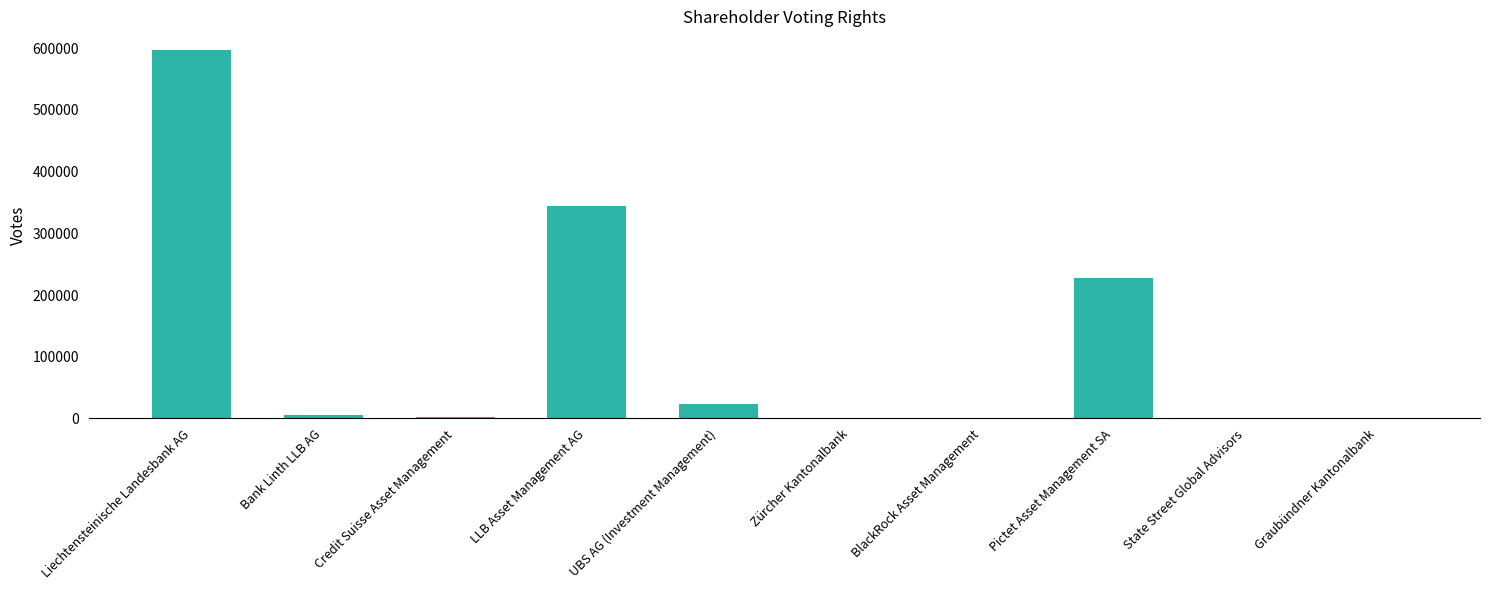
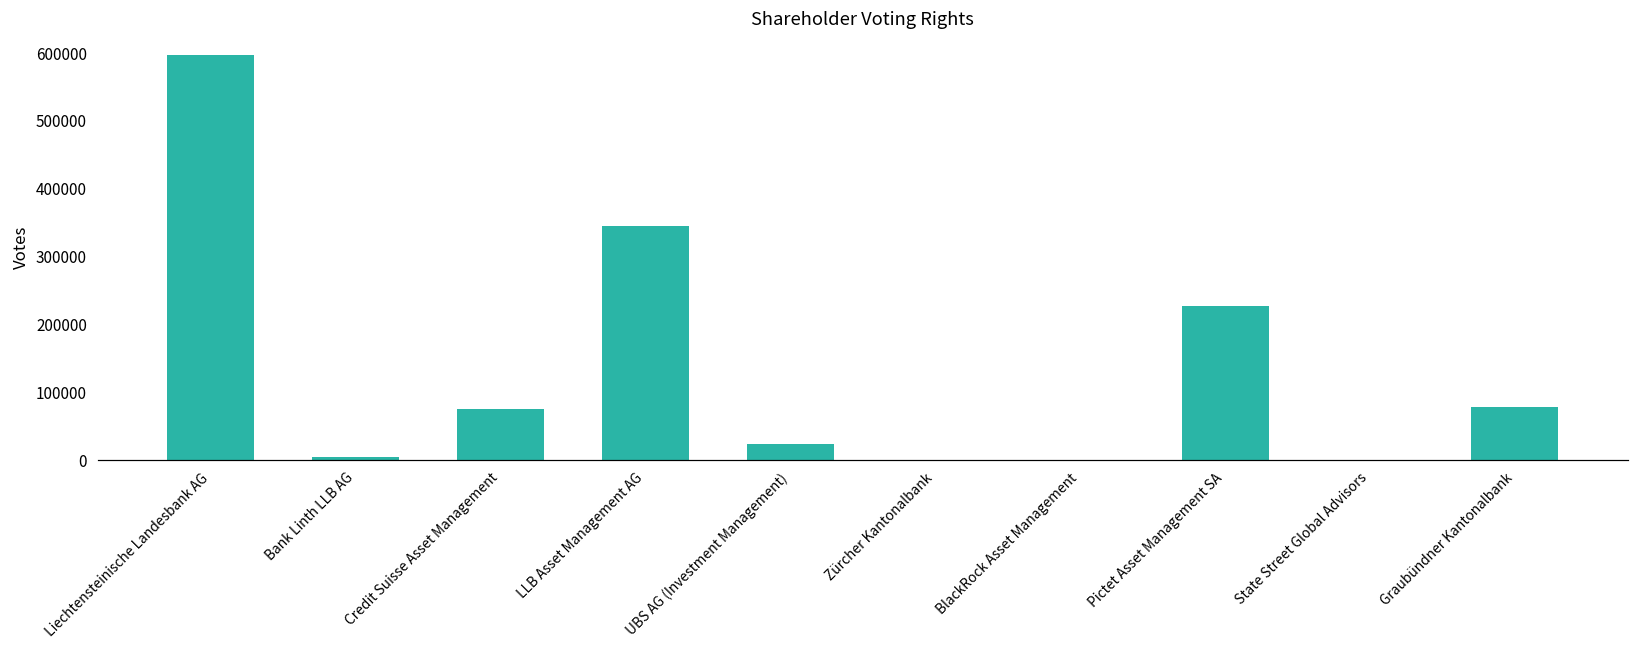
Credit Suisse Asset Management: 0 -> 70000
Graubündner Kantonalbank: 0 -> 80000
